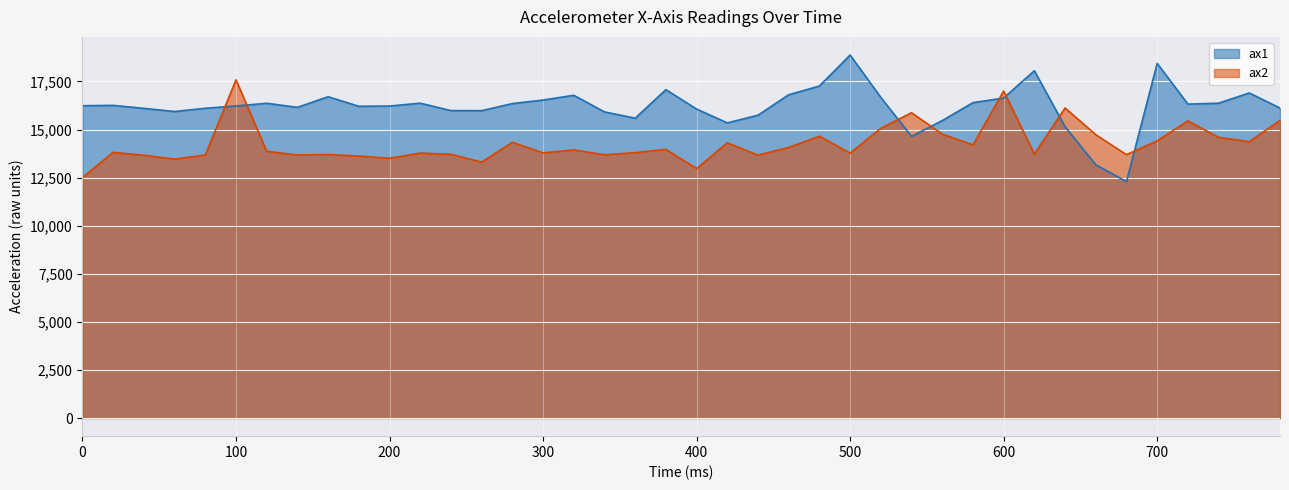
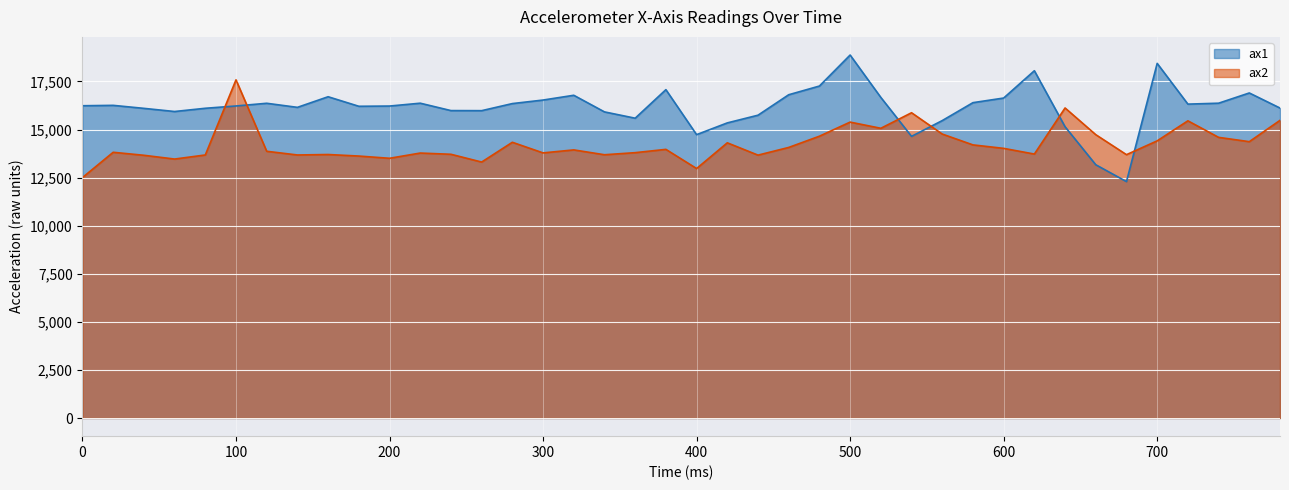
ax1, 400: 16,100 -> 14,700
ax2, 500: 13,800 -> 15,400
ax2, 600: 17,000 -> 14,000
